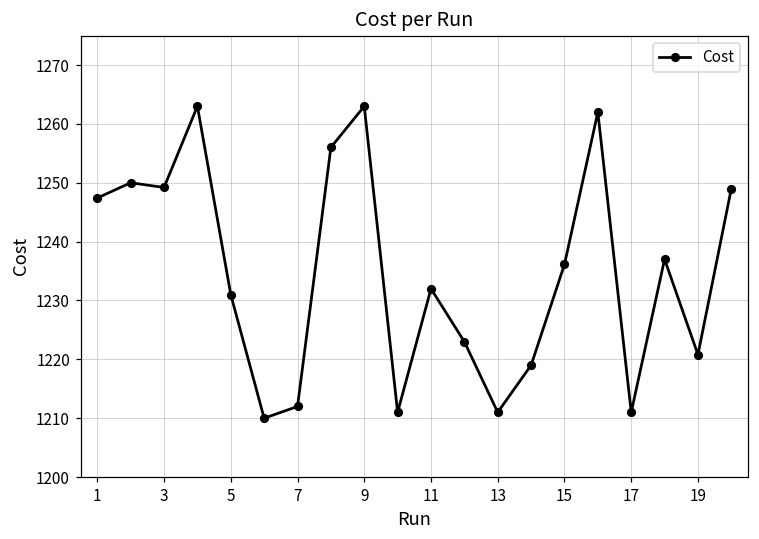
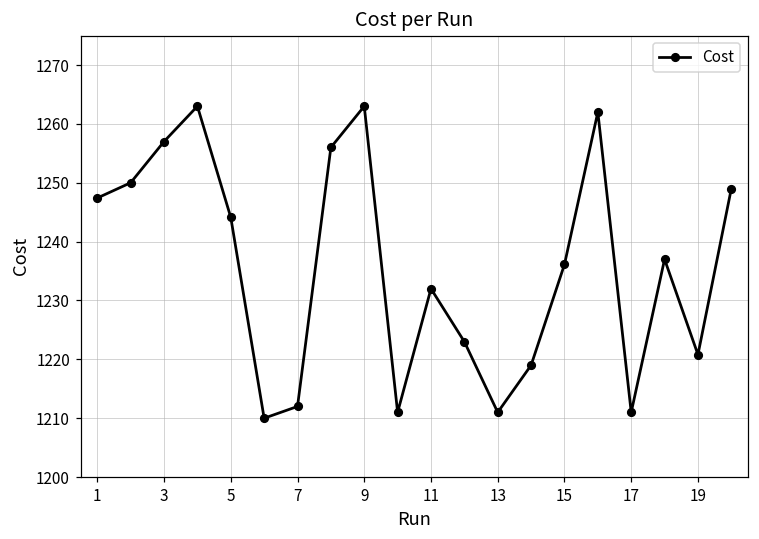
3: 1249 -> 1257
5: 1231 -> 1244
